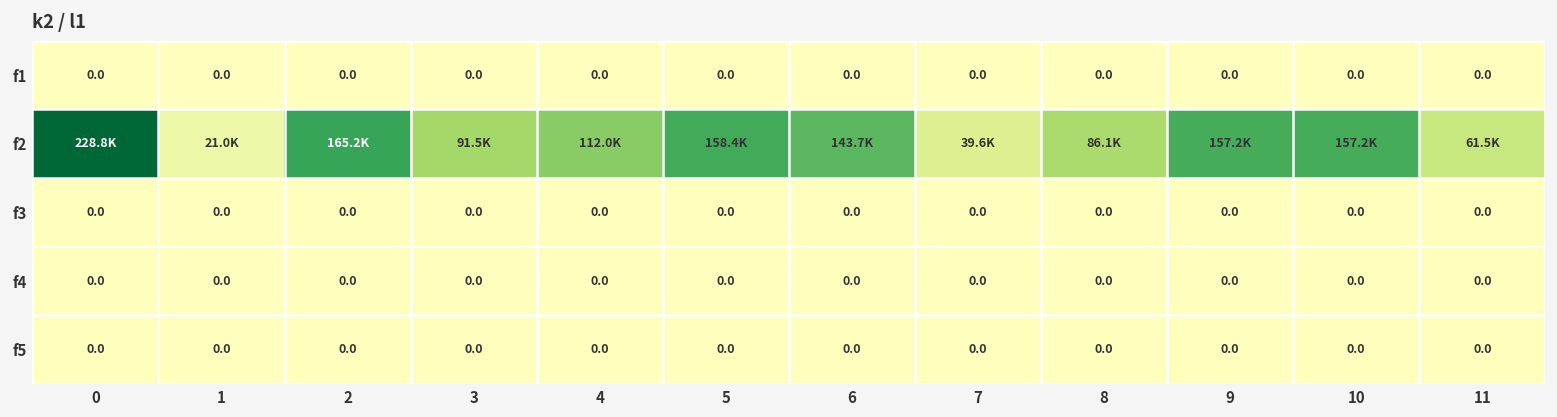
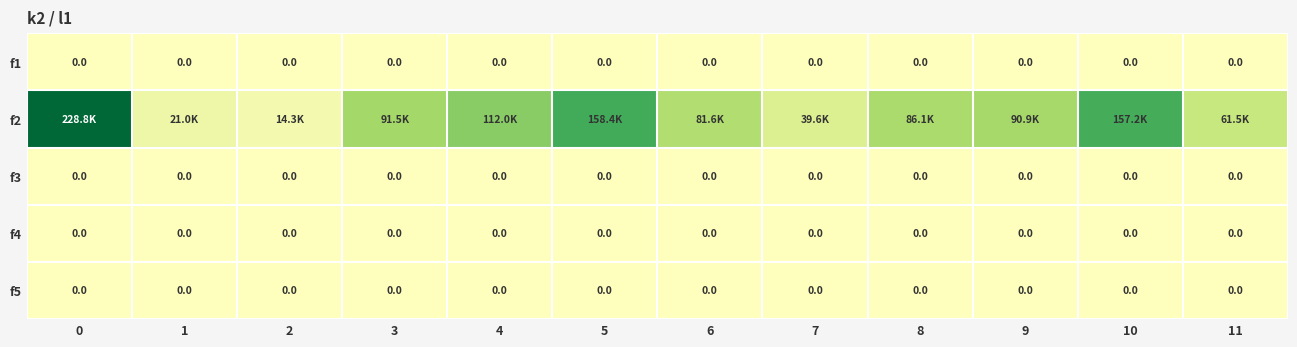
f2, 2: 165.2K -> 14.3K
f2, 6: 143.7K -> 81.6K
f2, 9: 157.2K -> 90.9K
